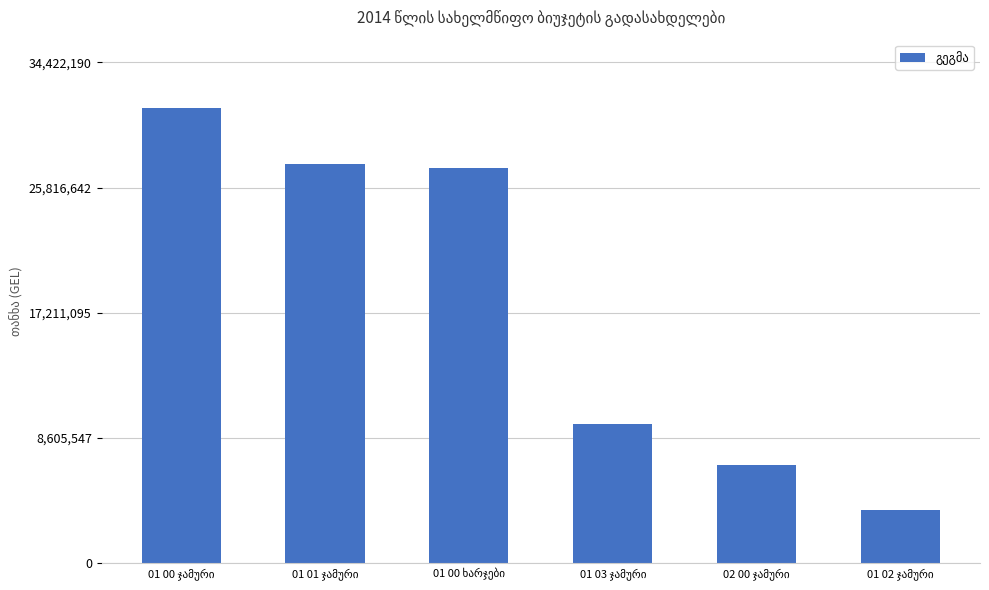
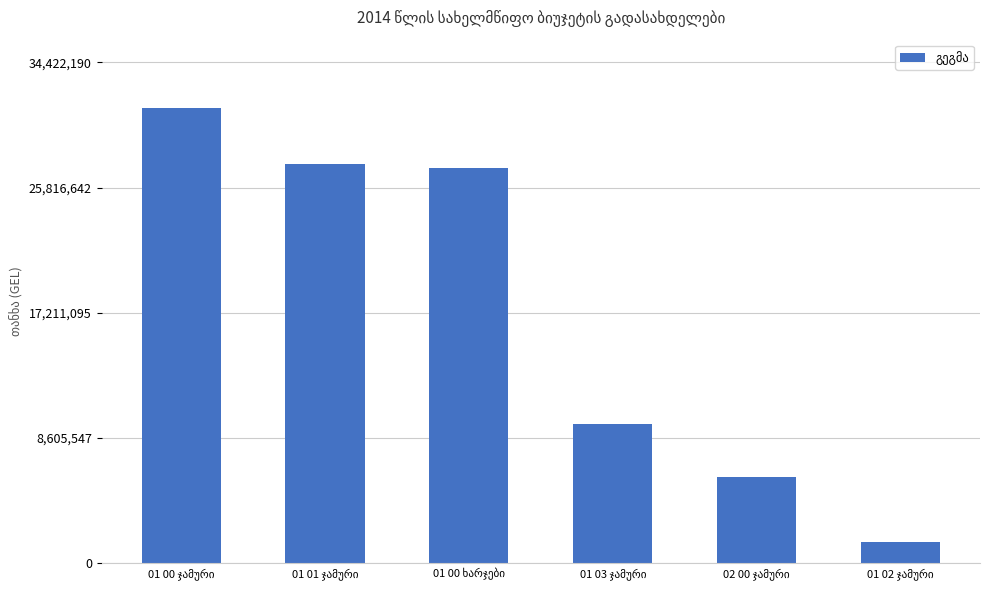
02 00 ჯამური: 6,700,000 -> 5,900,000
01 02 ჯამური: 3,600,000 -> 1,400,000
